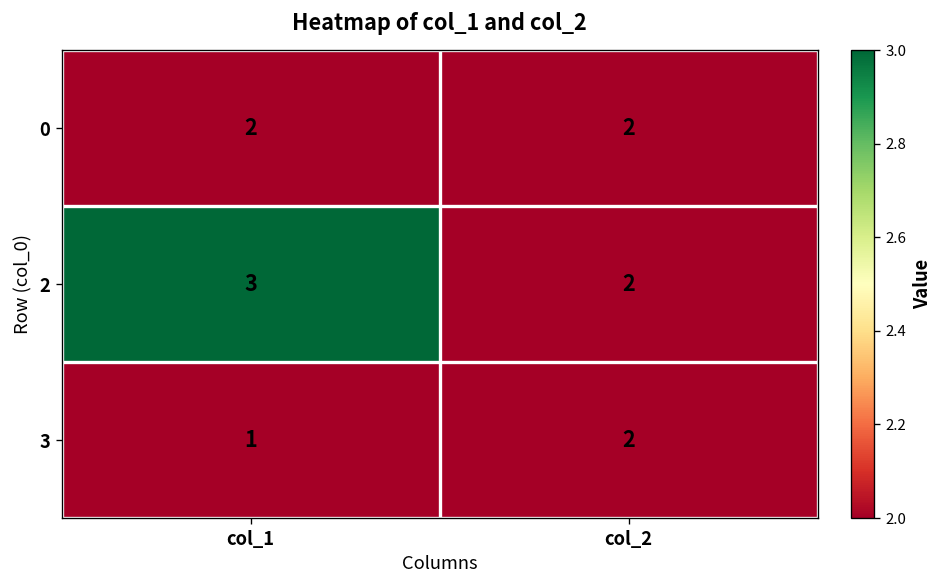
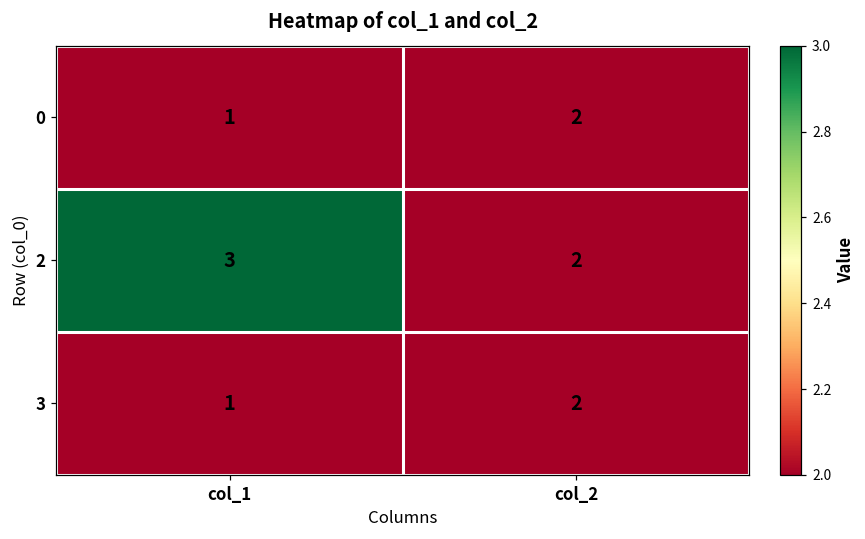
0, col_1: 2 -> 1
